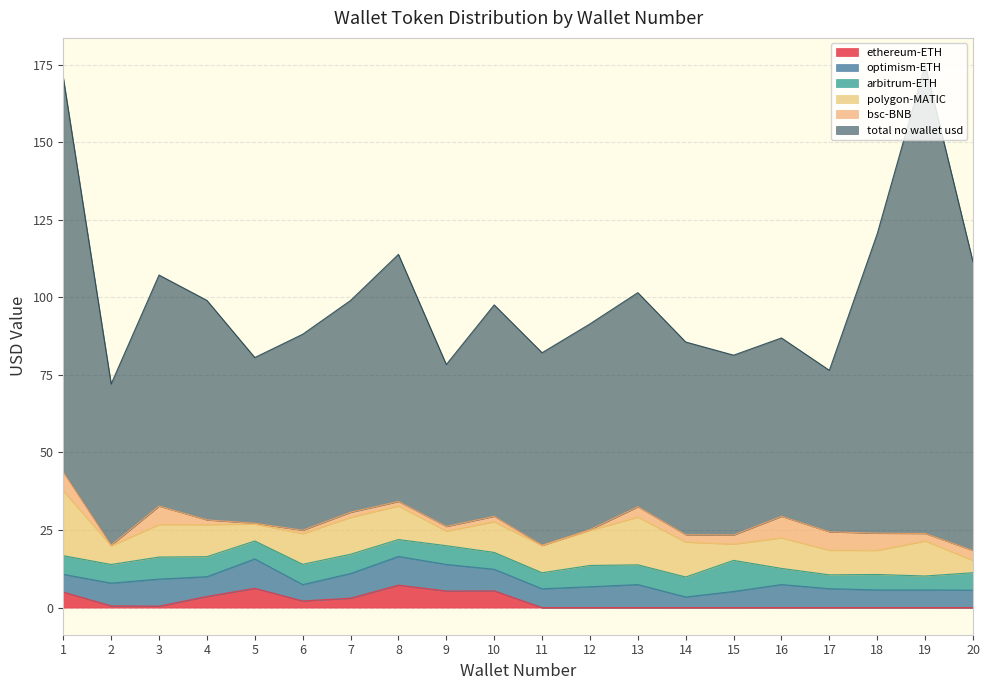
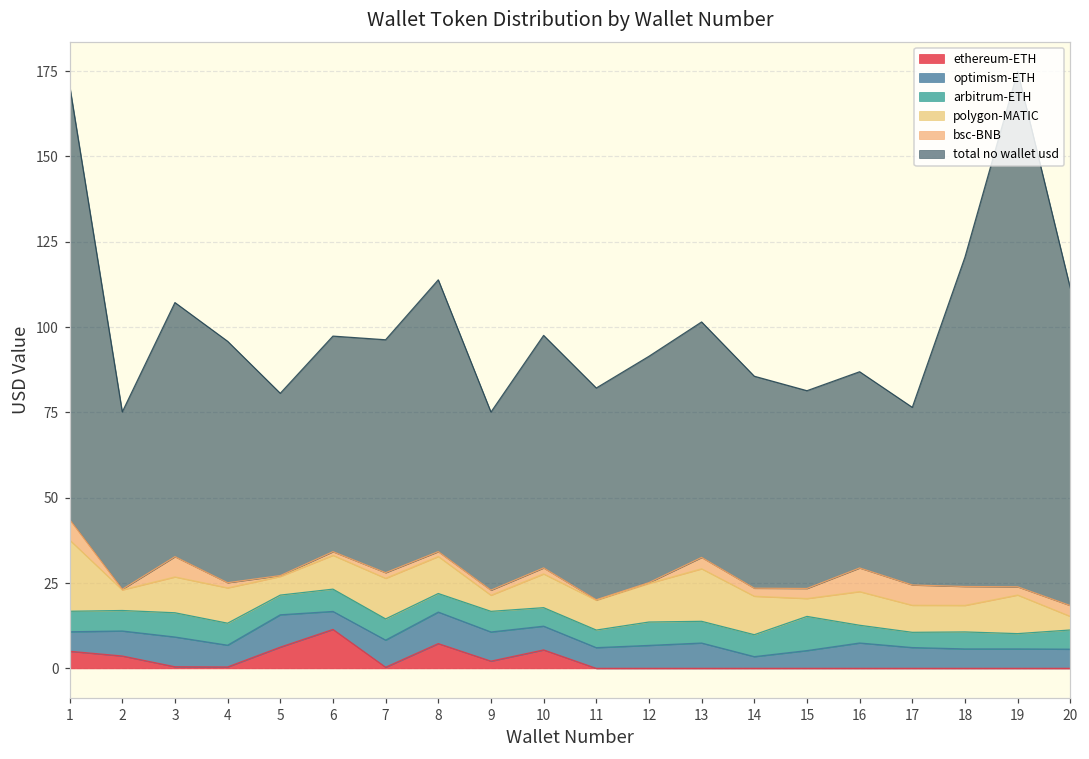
ethereum-ETH, 2: 1 -> 4
ethereum-ETH, 4: 4 -> 0
ethereum-ETH, 6: 2 -> 11
ethereum-ETH, 7: 3 -> 0
ethereum-ETH, 9: 5 -> 2
